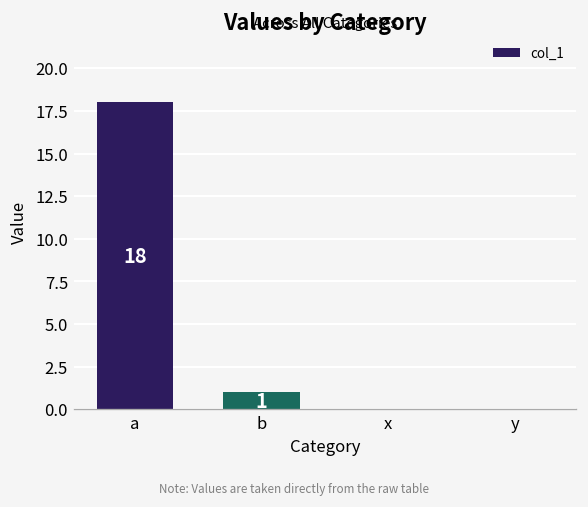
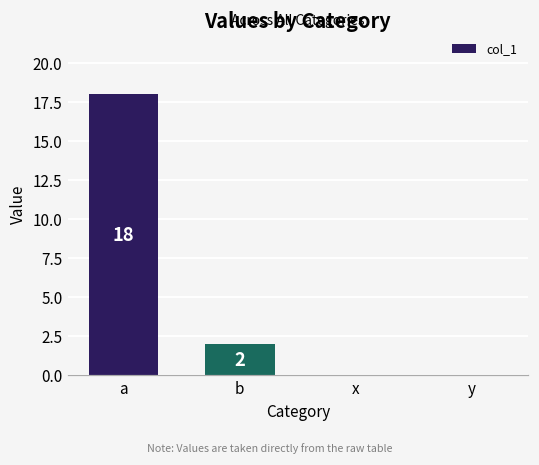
b: 1 -> 2
